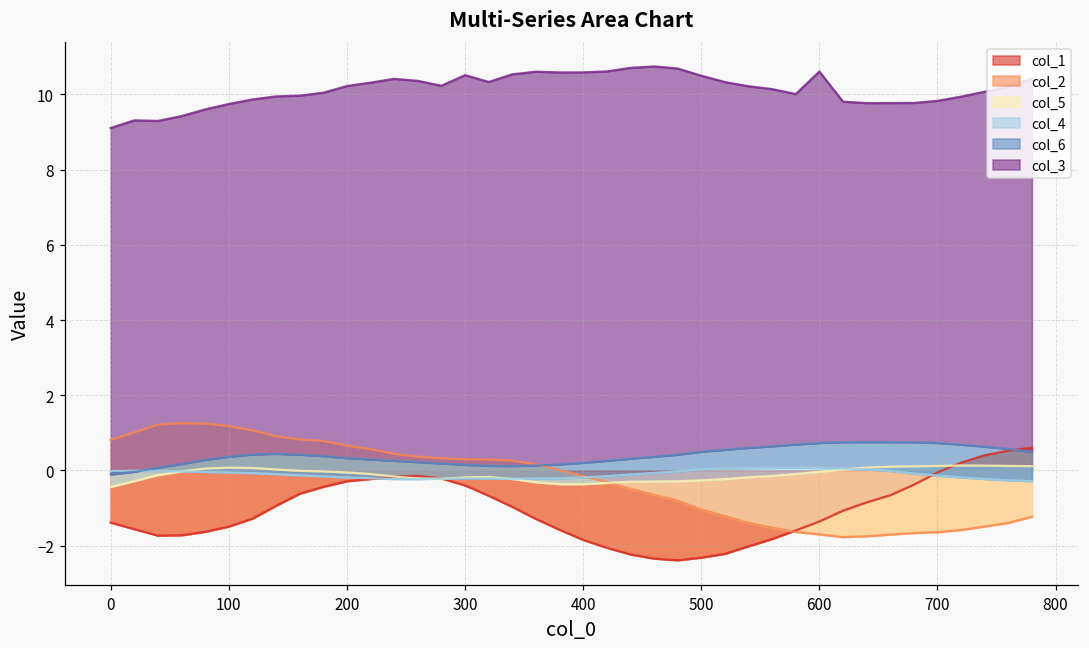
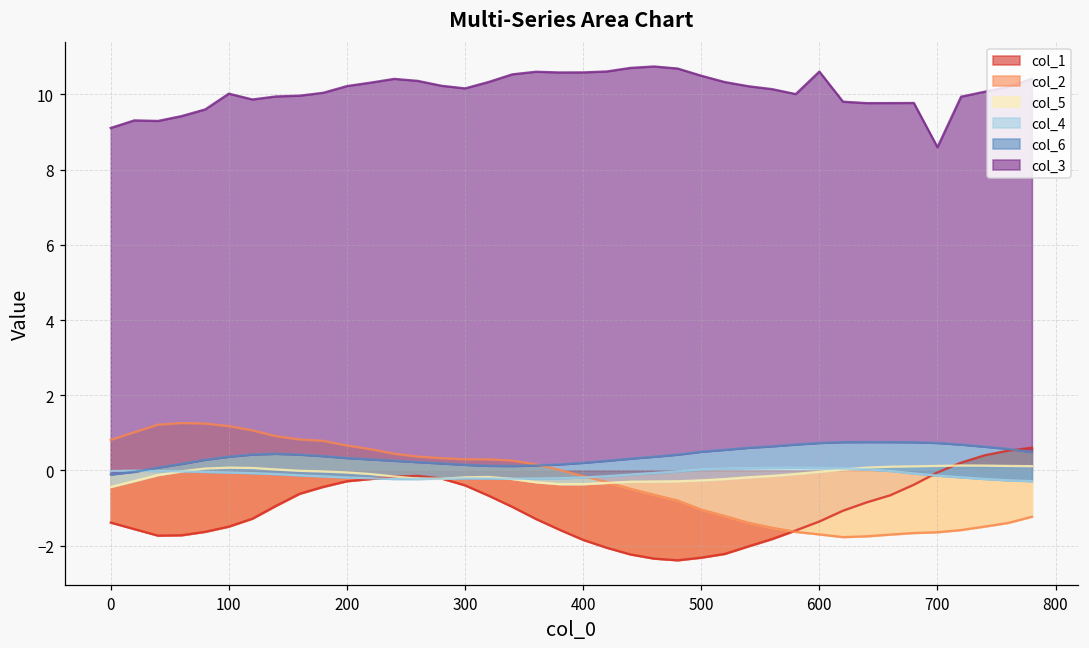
col_3, 100: 9.7 -> 10.0
col_3, 300: 10.5 -> 10.2
col_3, 700: 9.8 -> 8.6
